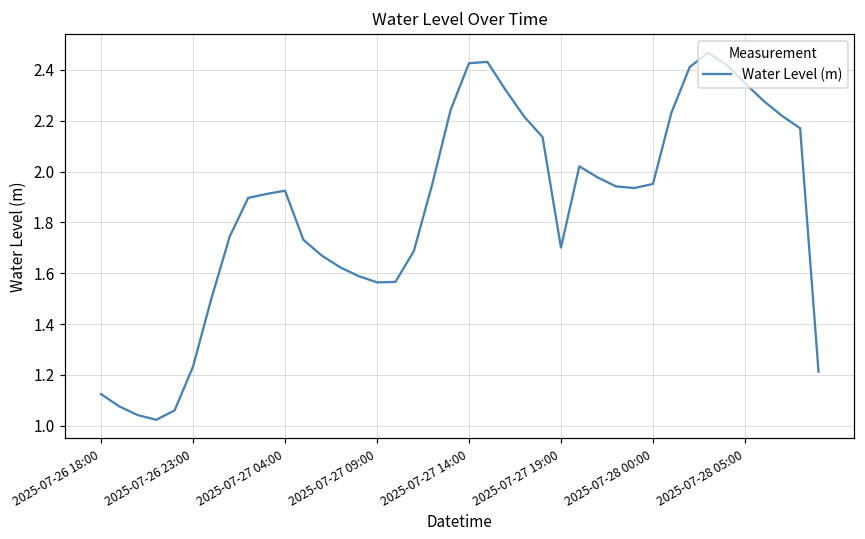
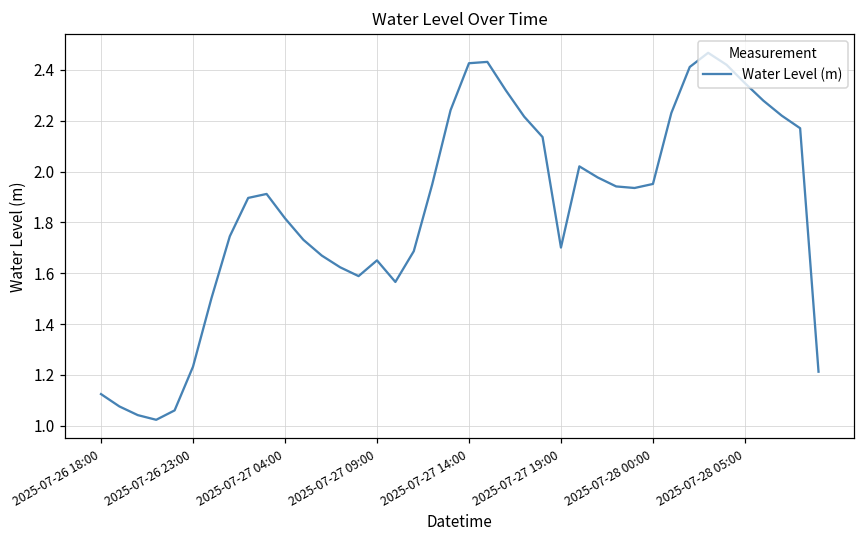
2025-07-27 04:00: 1.92 -> 1.82
2025-07-27 09:00: 1.56 -> 1.65
